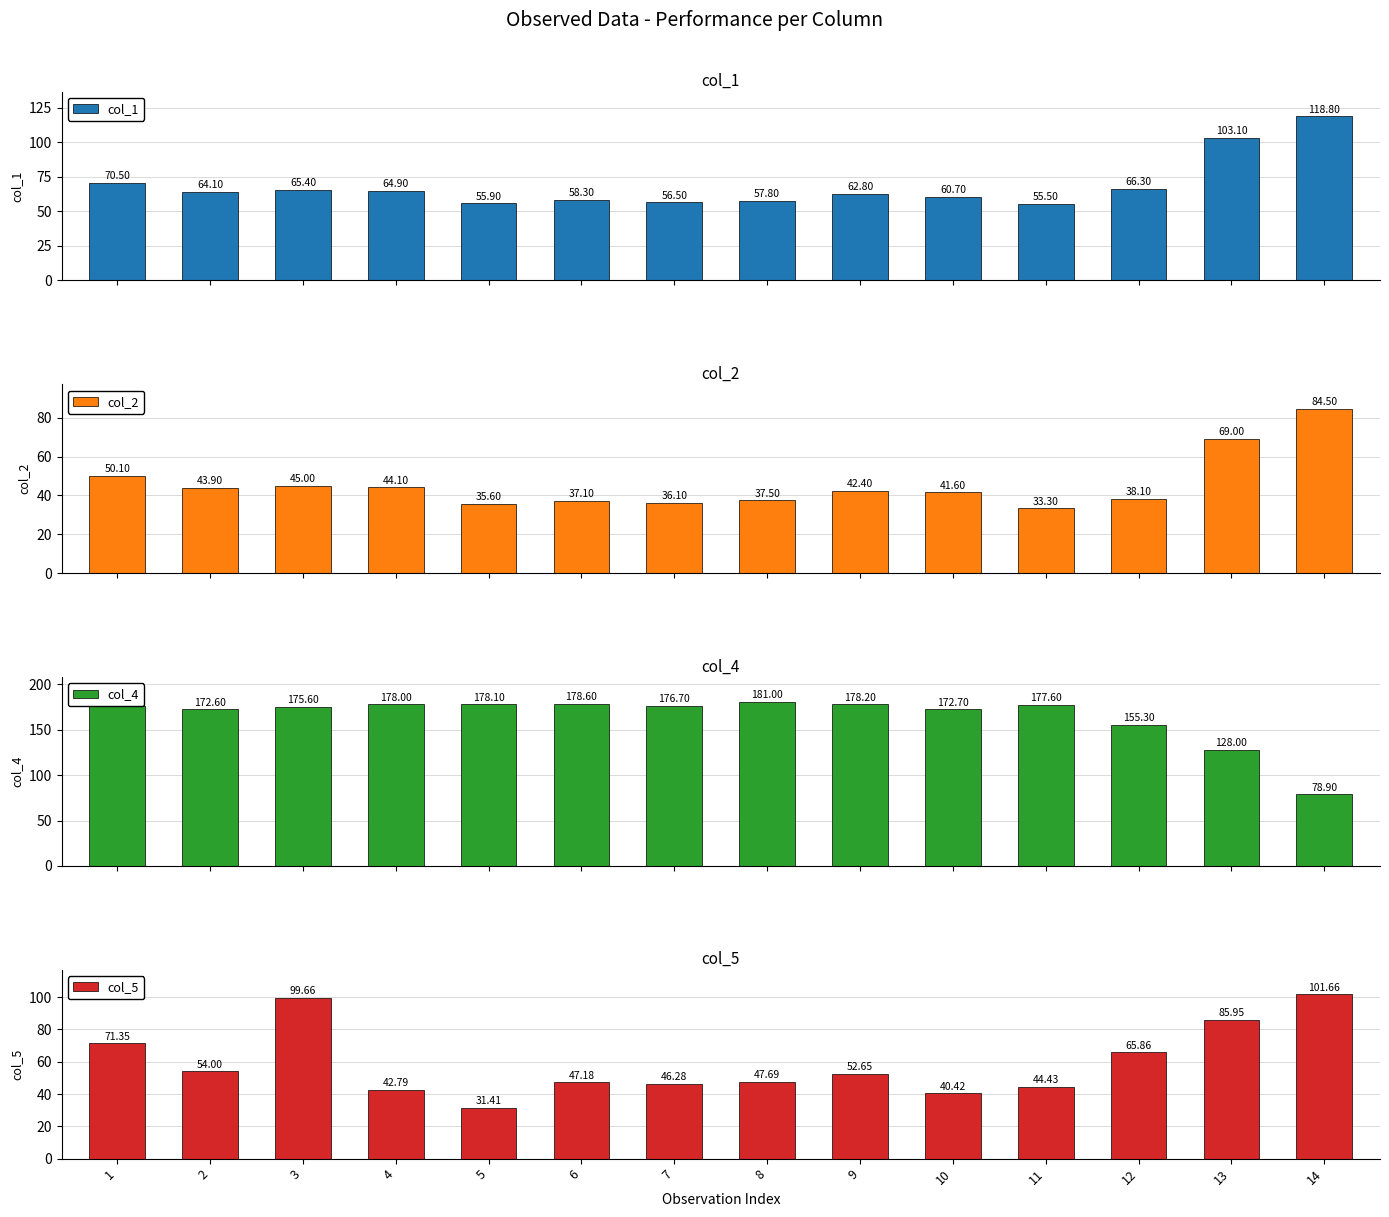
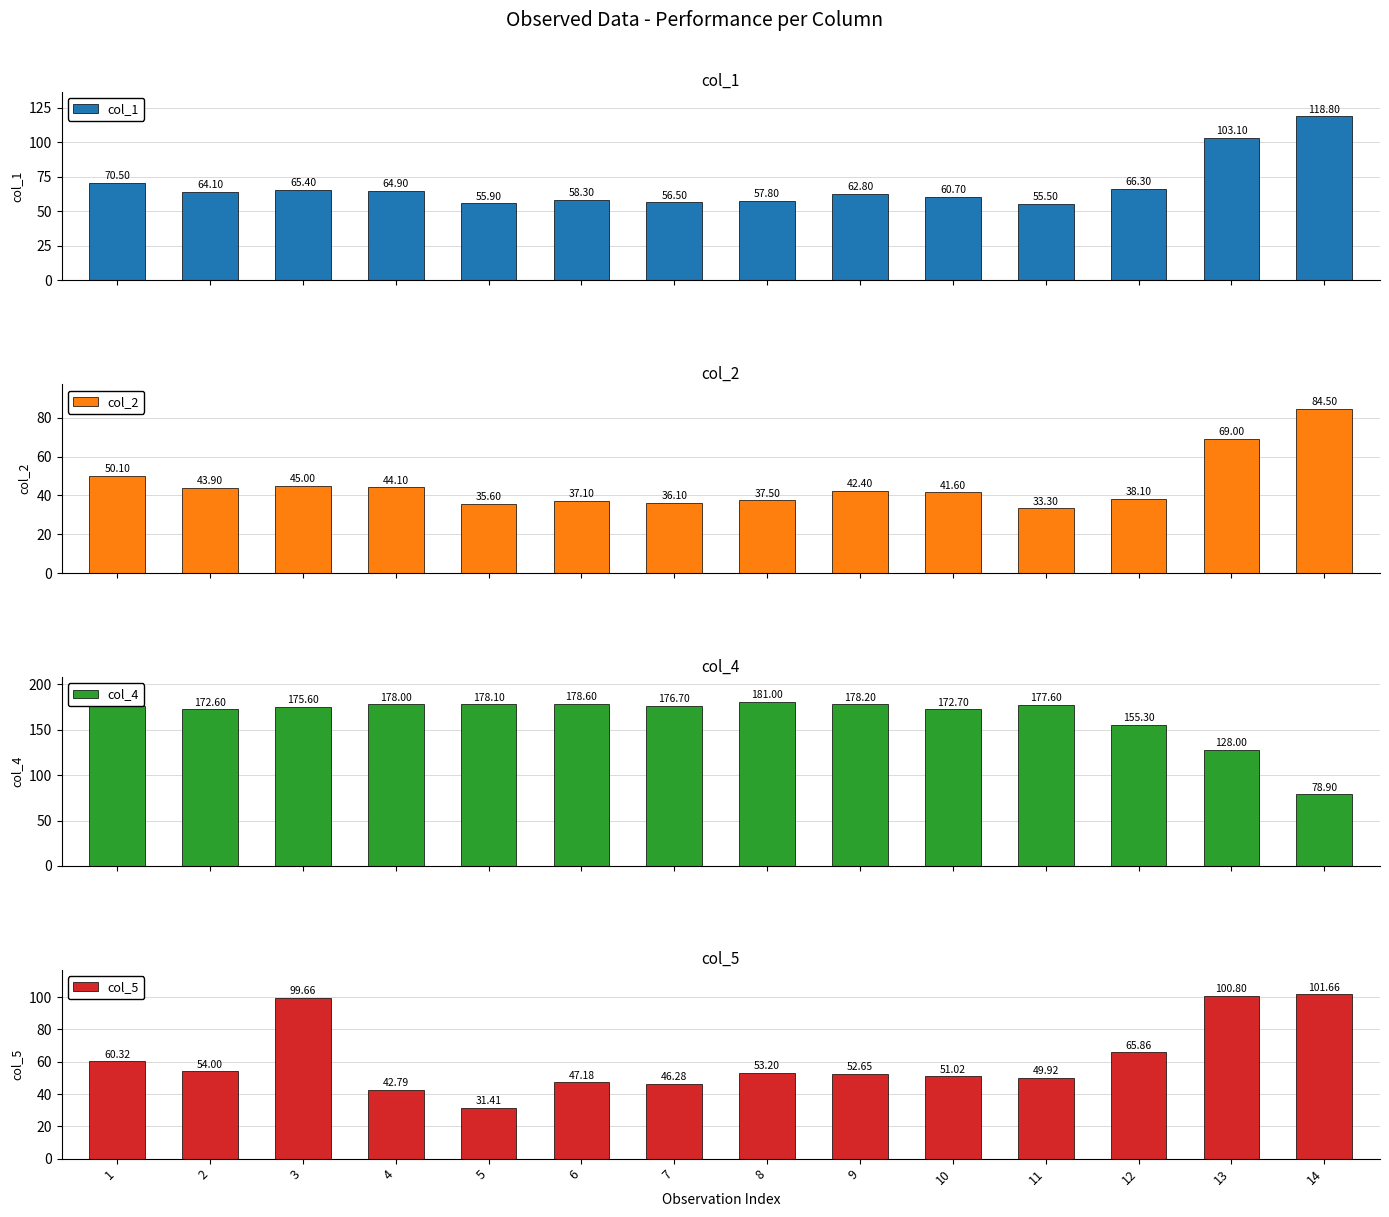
col_5, 1: 71.35 -> 60.32
col_5, 8: 47.69 -> 53.20
col_5, 10: 40.42 -> 51.02
col_5, 11: 44.43 -> 49.92
col_5, 13: 85.95 -> 100.80
